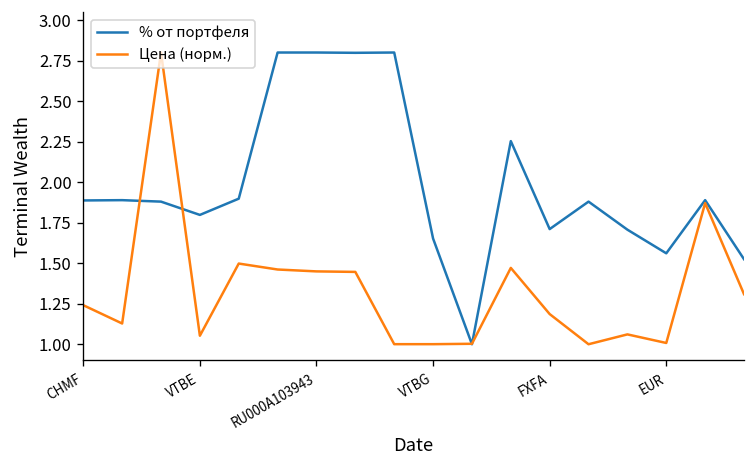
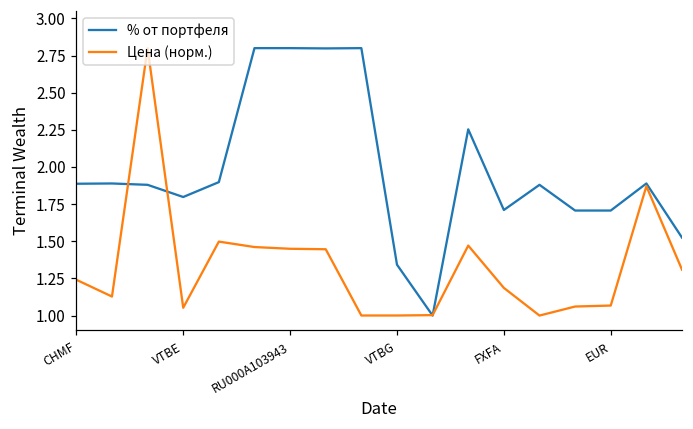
% от портфеля, VTBG: 1.65 -> 1.34
% от портфеля, EUR: 1.56 -> 1.71
Цена (норм.), EUR: 1.01 -> 1.07
